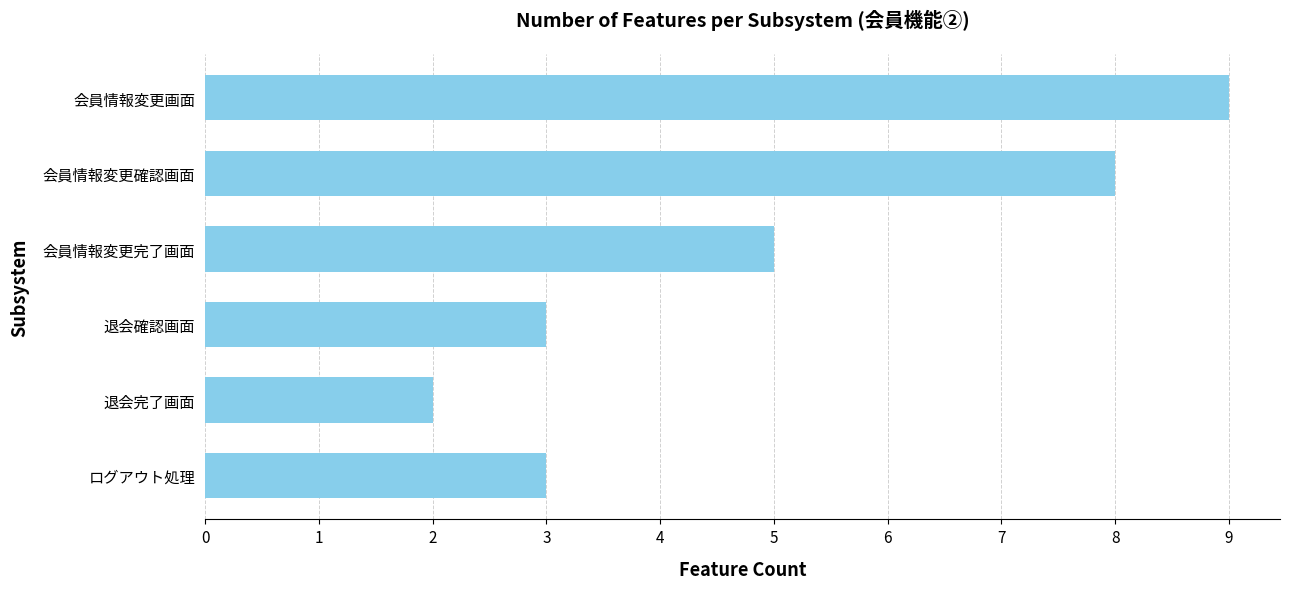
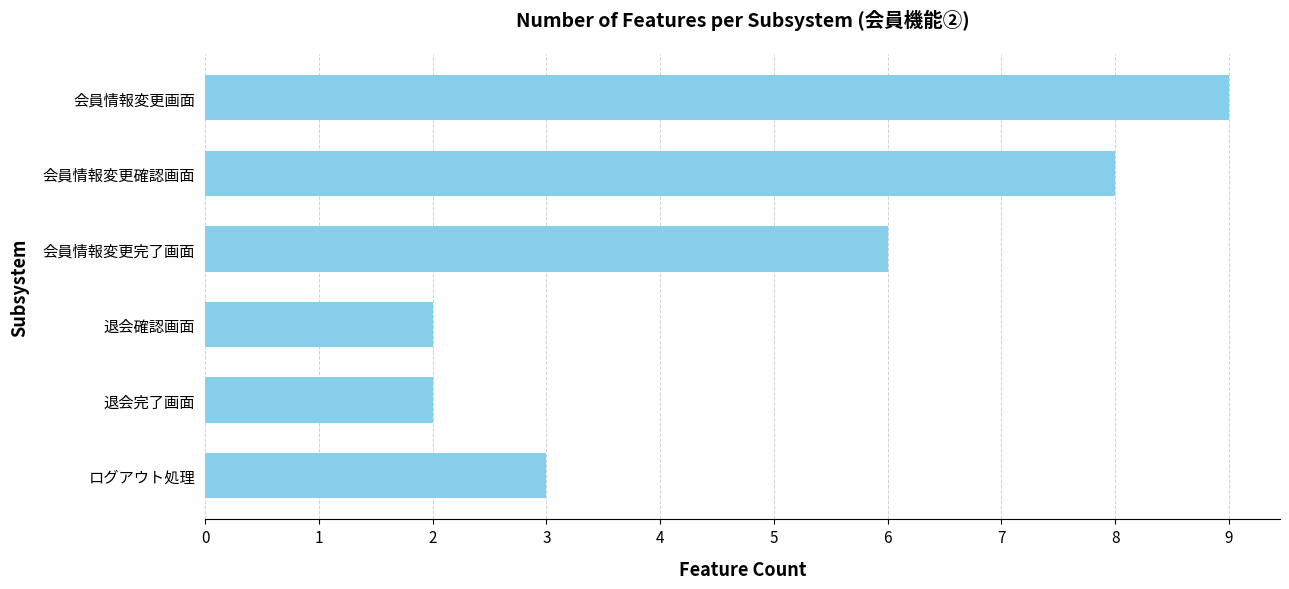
会員情報変更完了画面: 5 -> 6
退会確認画面: 3 -> 2
